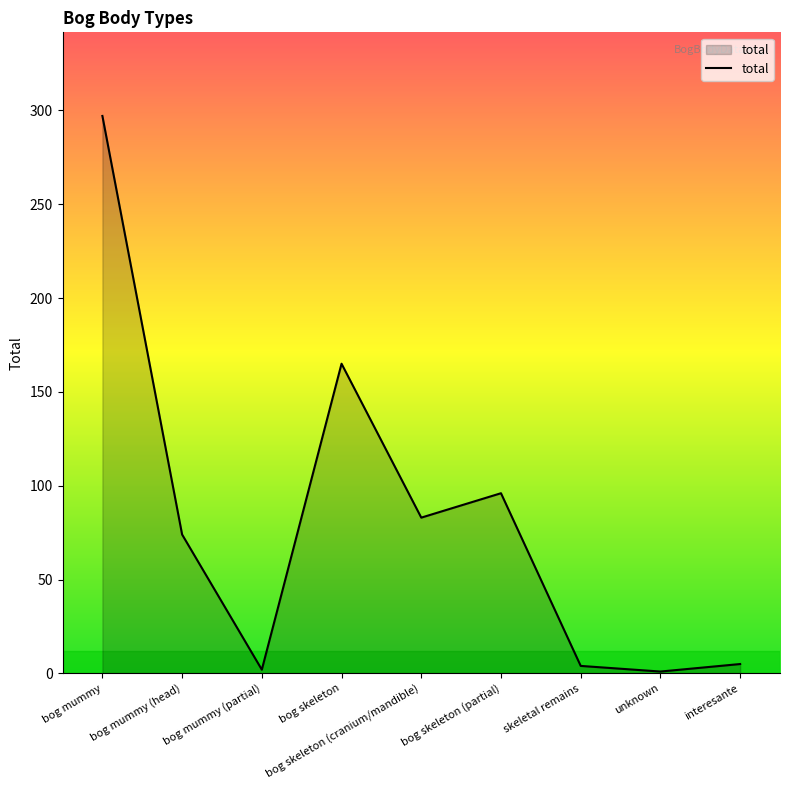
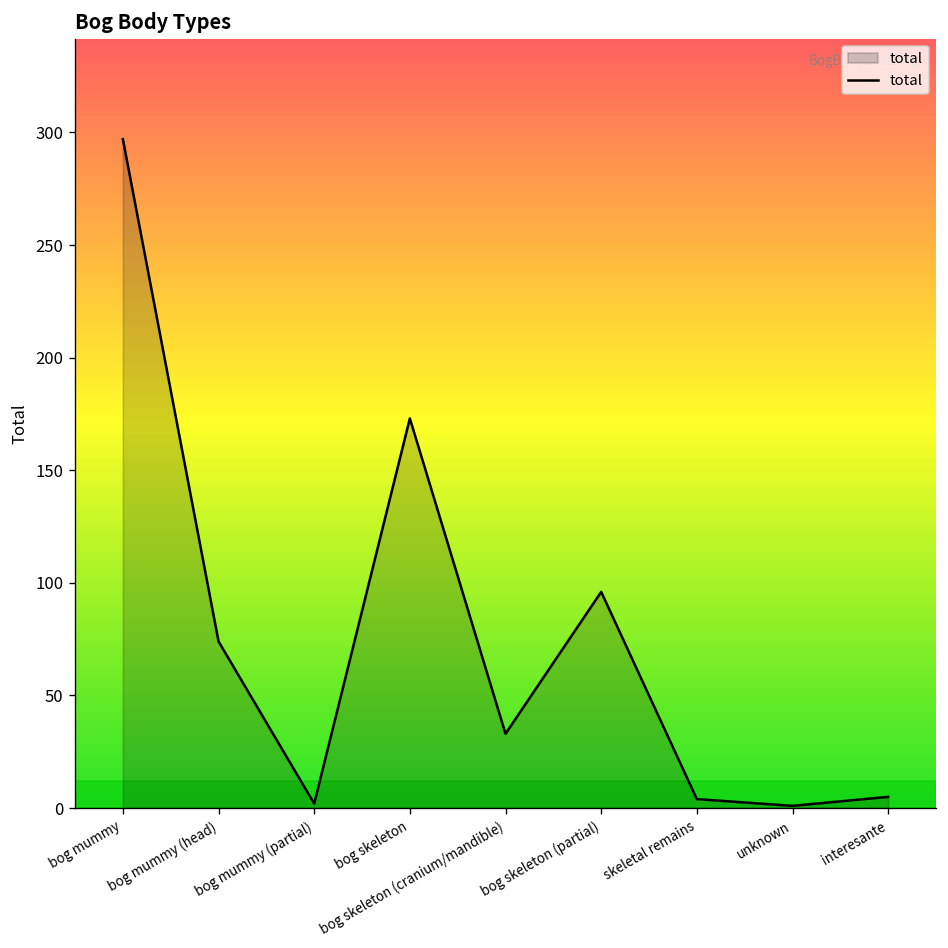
bog skeleton: 165 -> 173
bog skeleton (cranium/mandible): 83 -> 33
